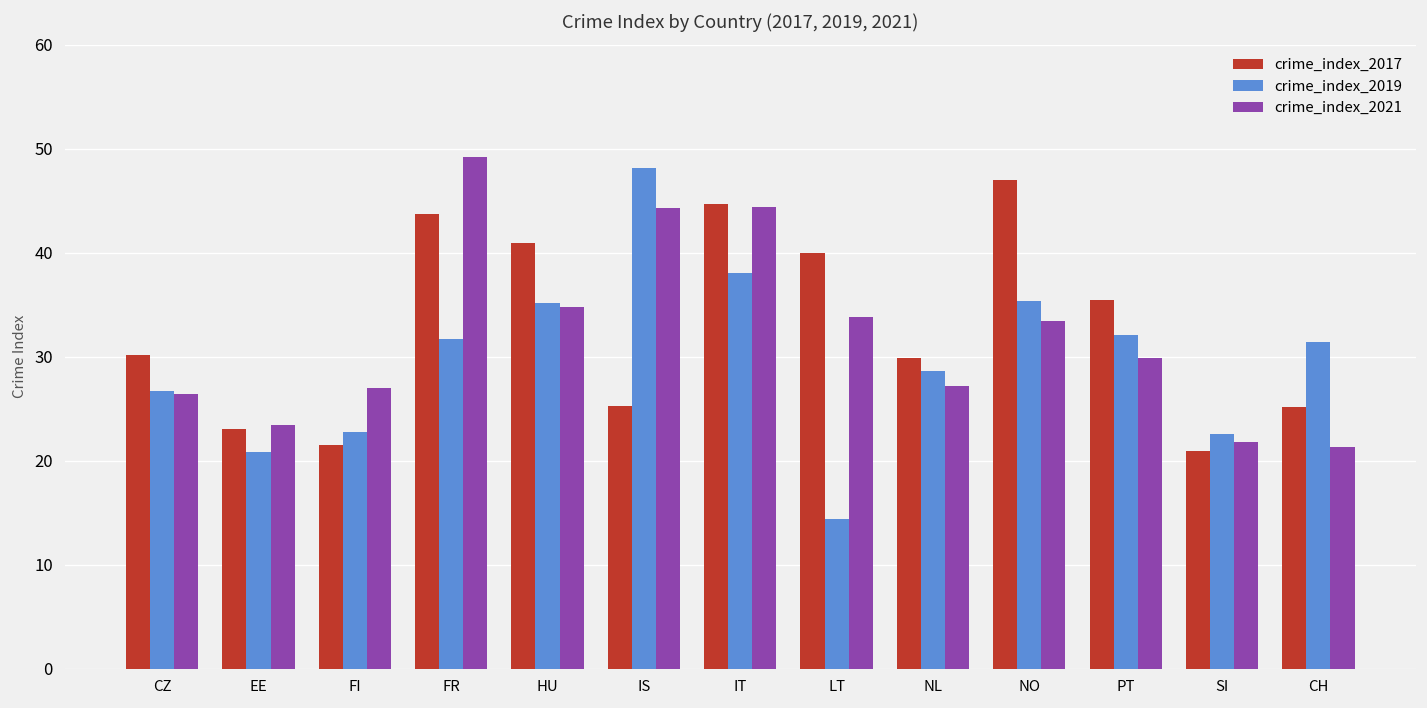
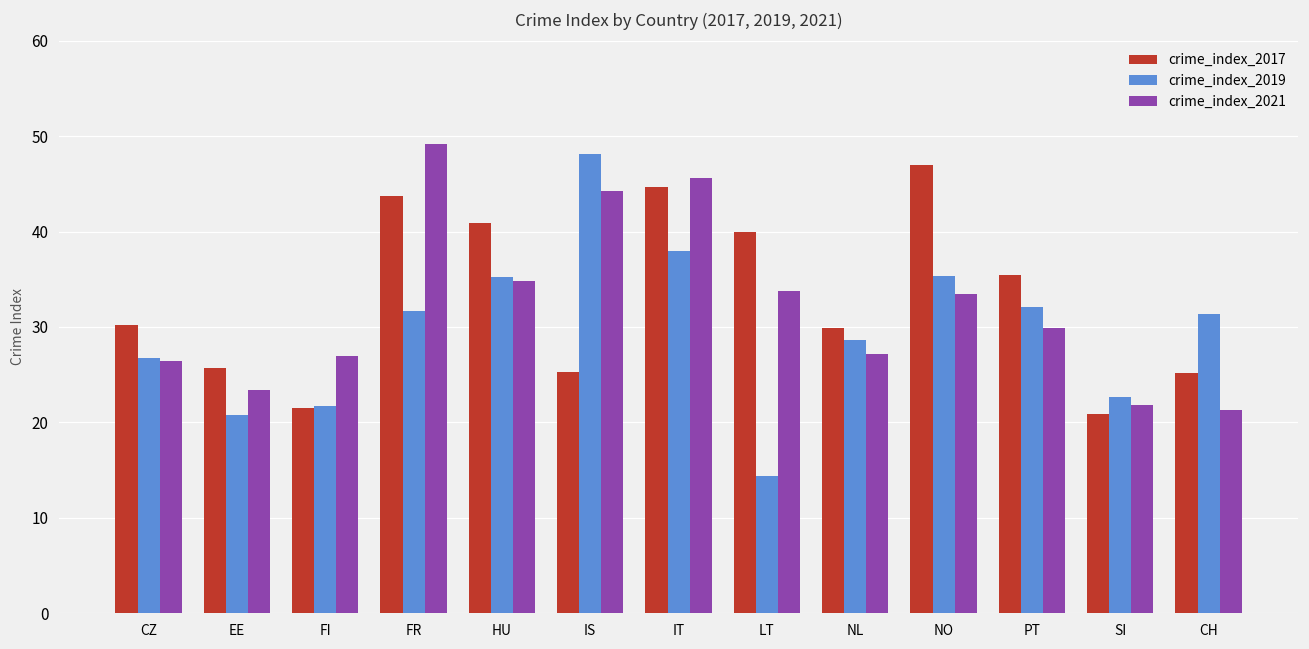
crime_index_2017, EE: 23 -> 26
crime_index_2019, FI: 23 -> 22
crime_index_2021, IT: 44 -> 46
